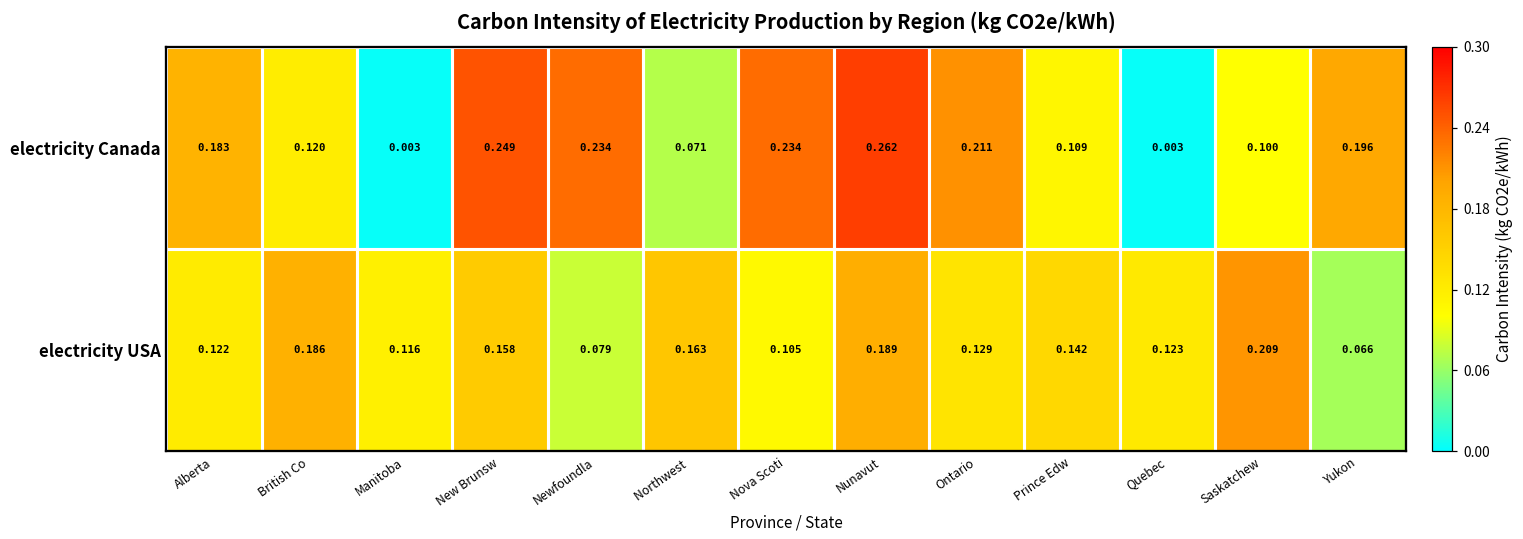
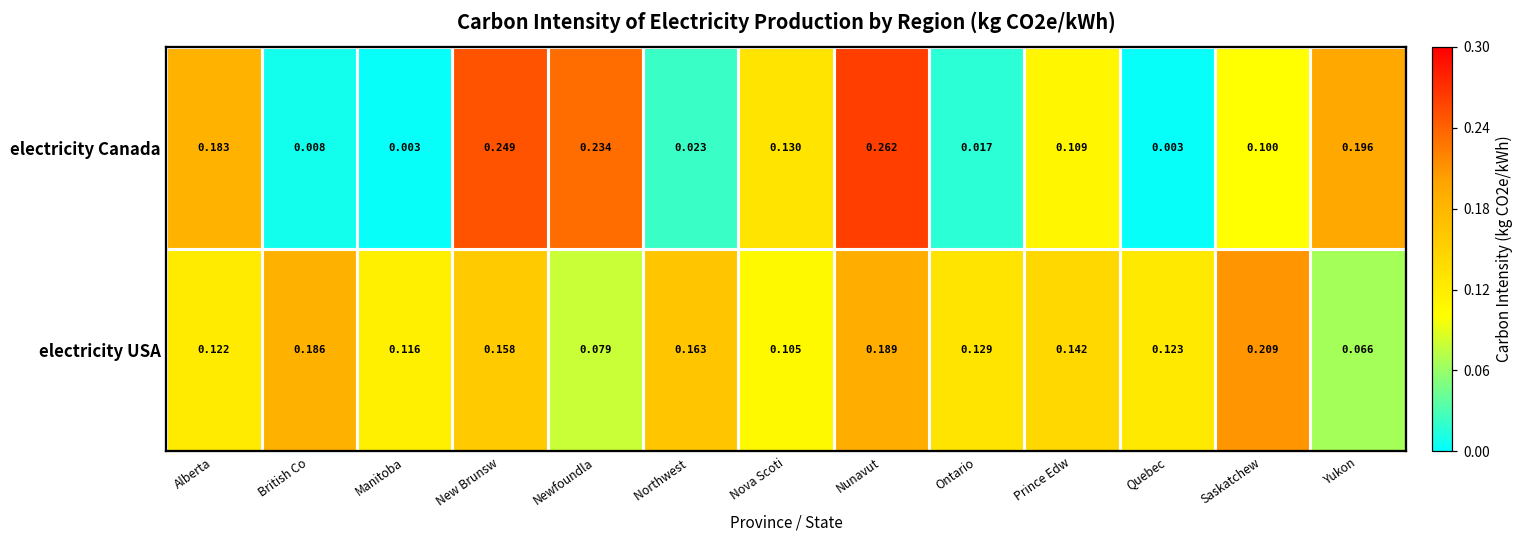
electricity Canada, British Co: 0.120 -> 0.008
electricity Canada, Northwest: 0.071 -> 0.023
electricity Canada, Nova Scoti: 0.234 -> 0.130
electricity Canada, Ontario: 0.211 -> 0.017
